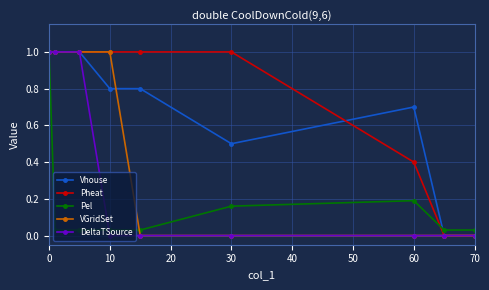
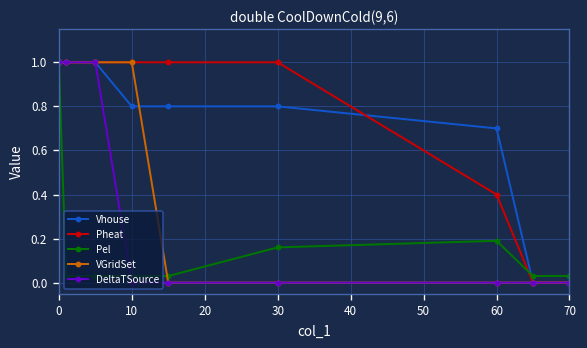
Vhouse, 30: 0.5 -> 0.8
